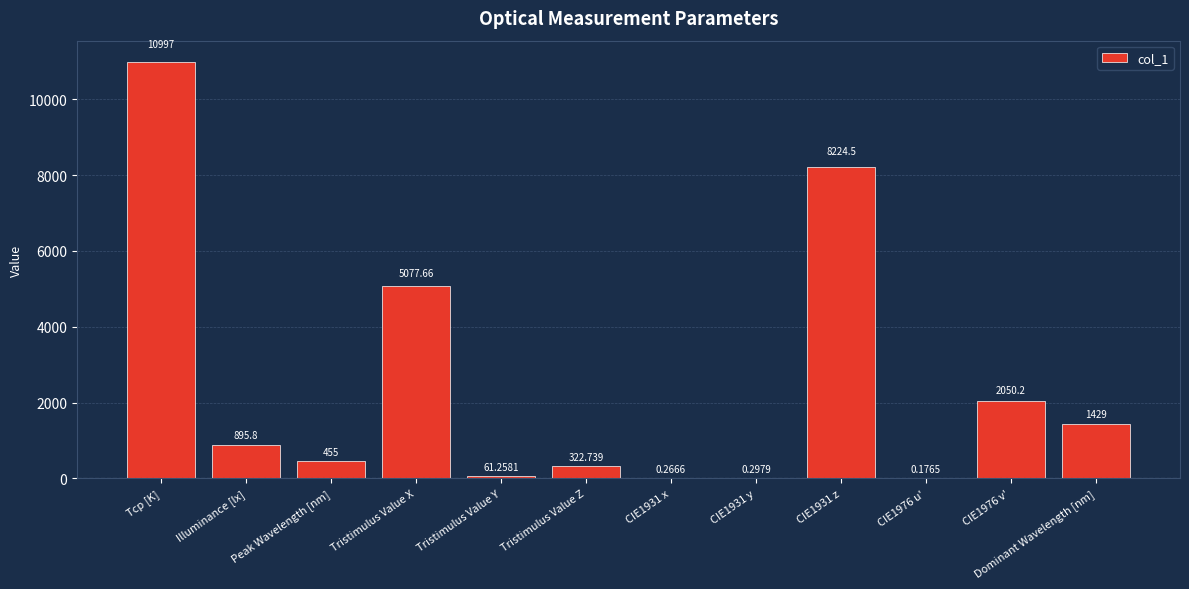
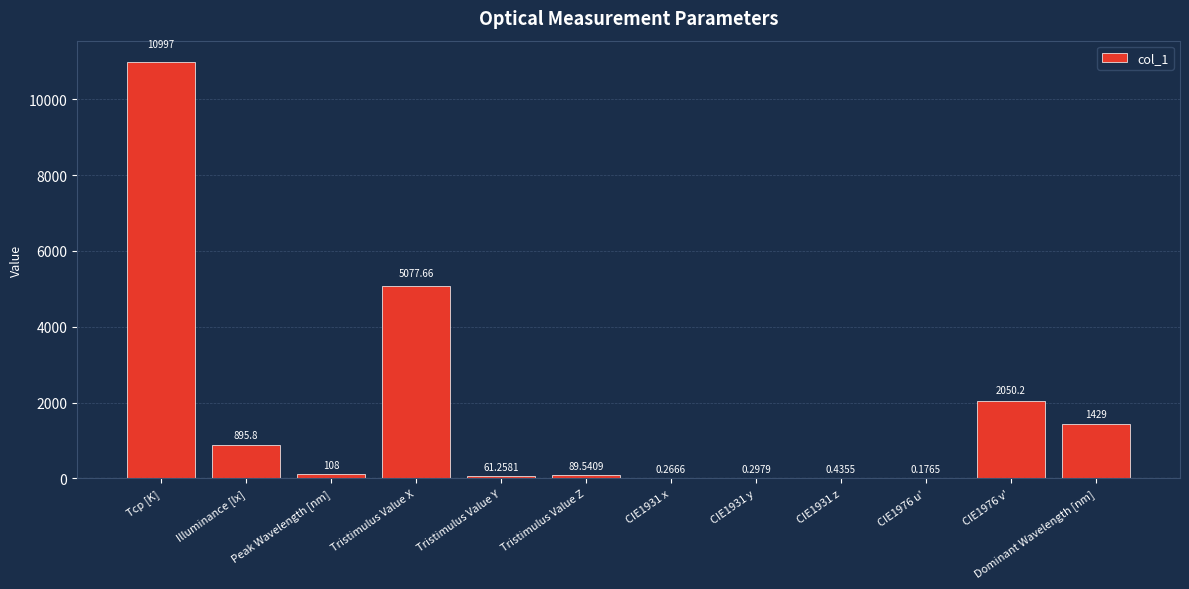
Peak Wavelength [nm]: 455 -> 108
Tristimulus Value Z: 322.739 -> 89.5409
CIE1931 z: 8224.5 -> 0.4355
